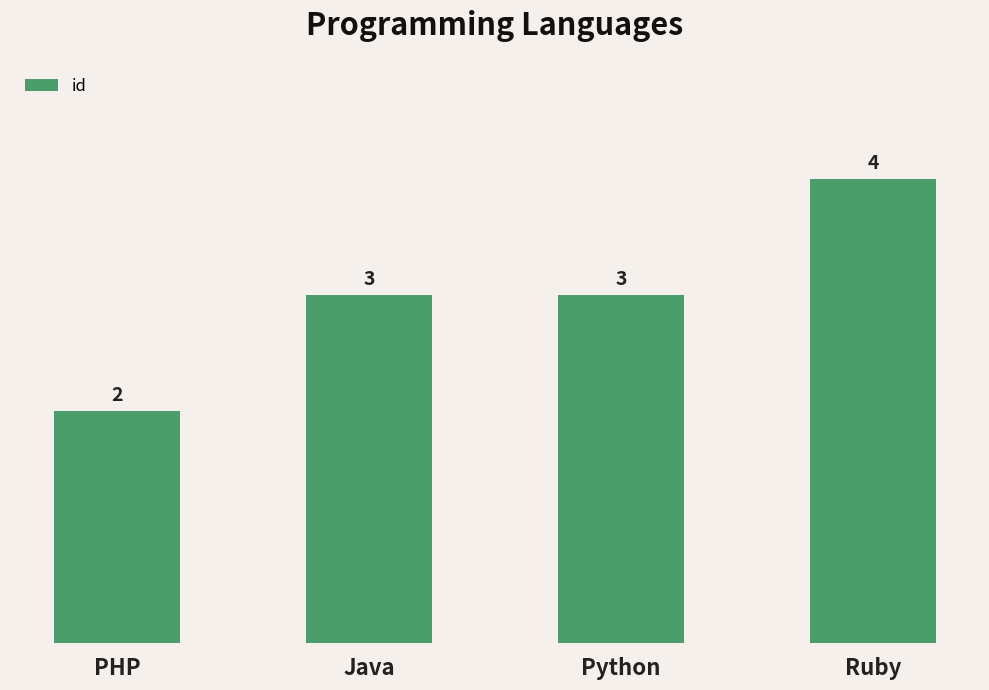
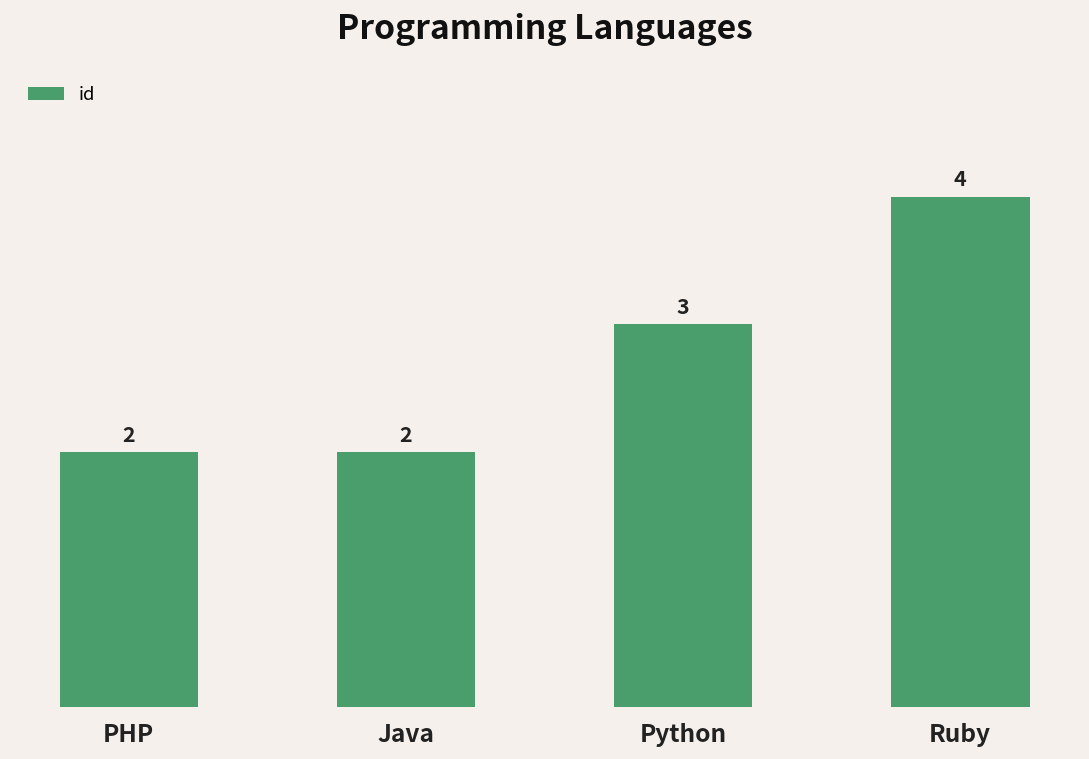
Java: 3 -> 2
